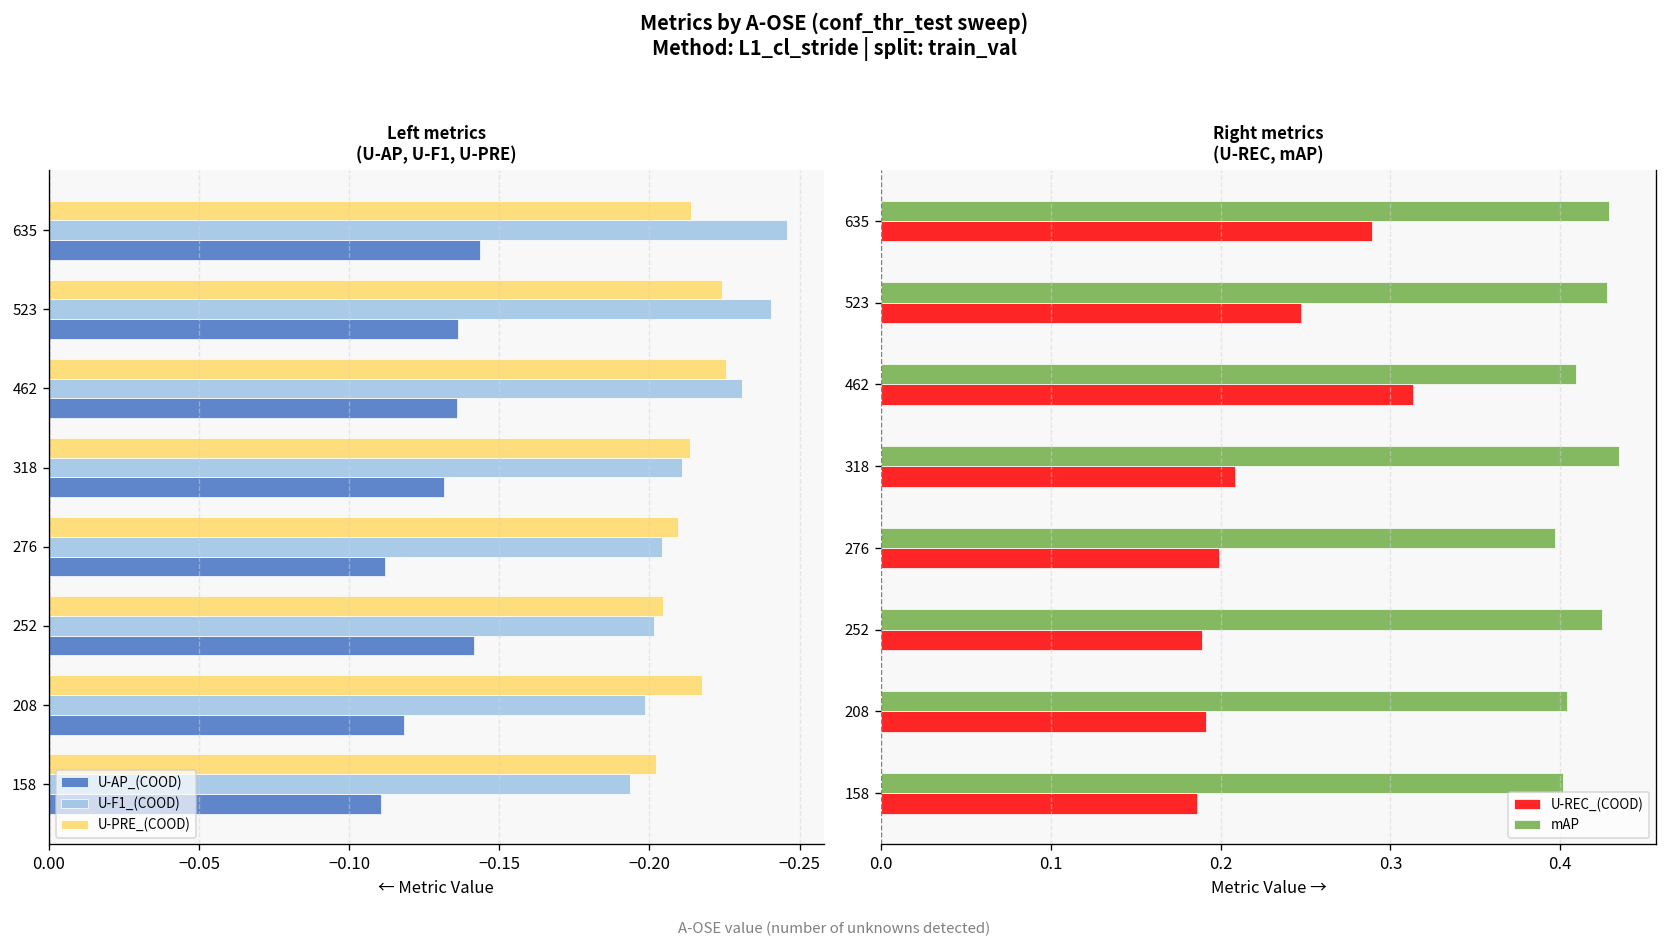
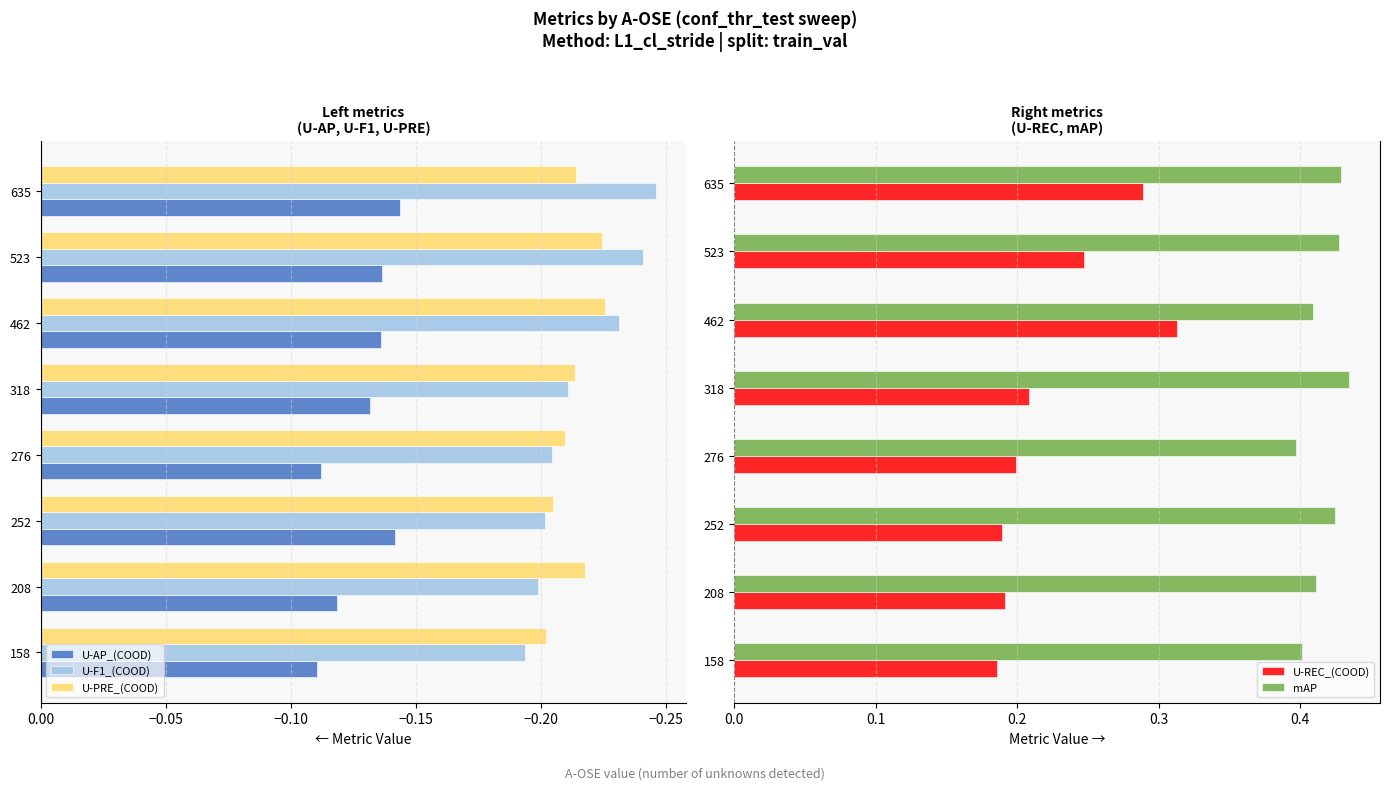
Right metrics (U-REC, mAP), mAP, 208: 0.404 -> 0.411
